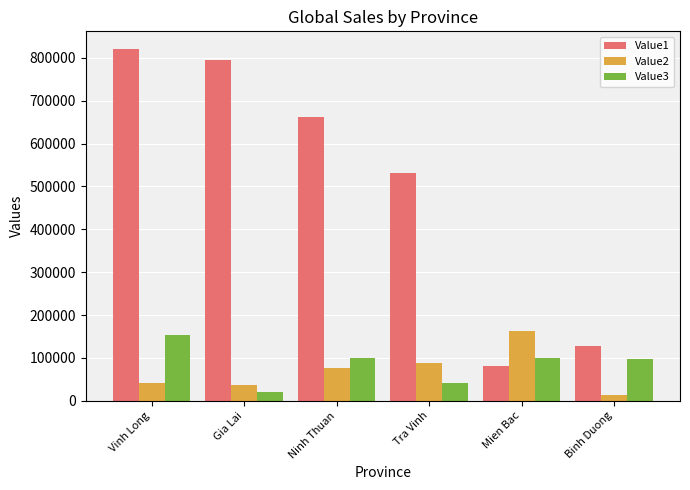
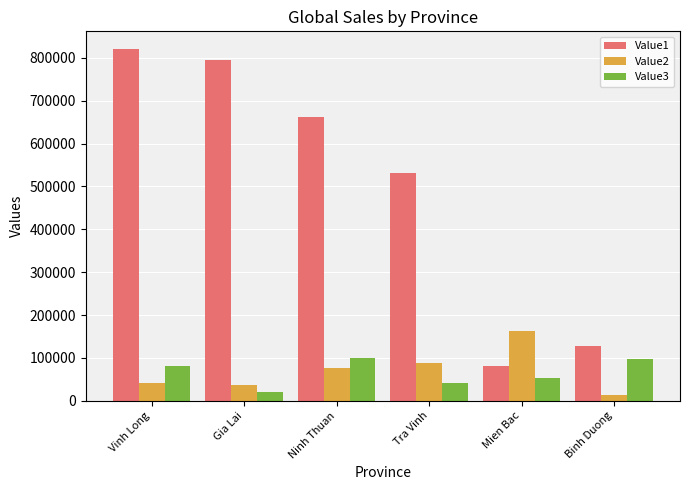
Value3, Vinh Long: 150000 -> 80000
Value3, Mien Bac: 100000 -> 50000
